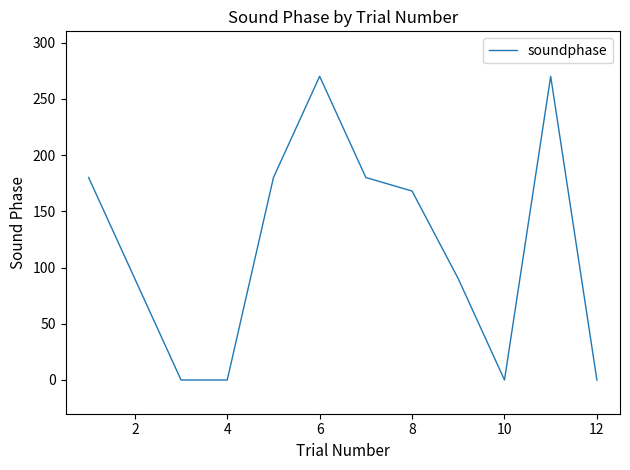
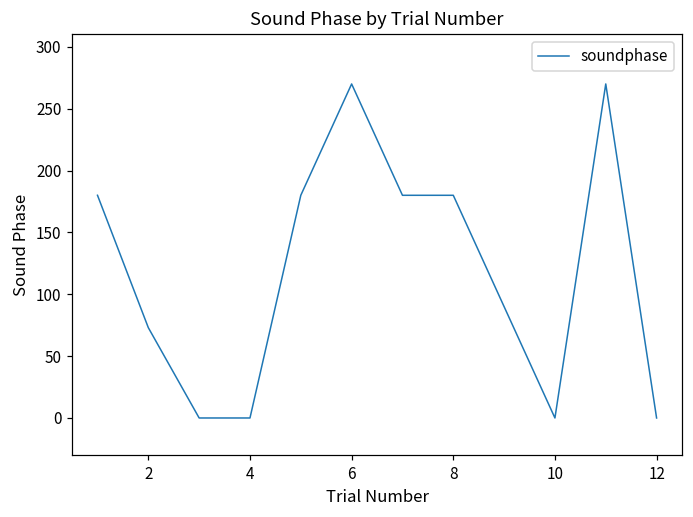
2: 90 -> 73
8: 168 -> 180
